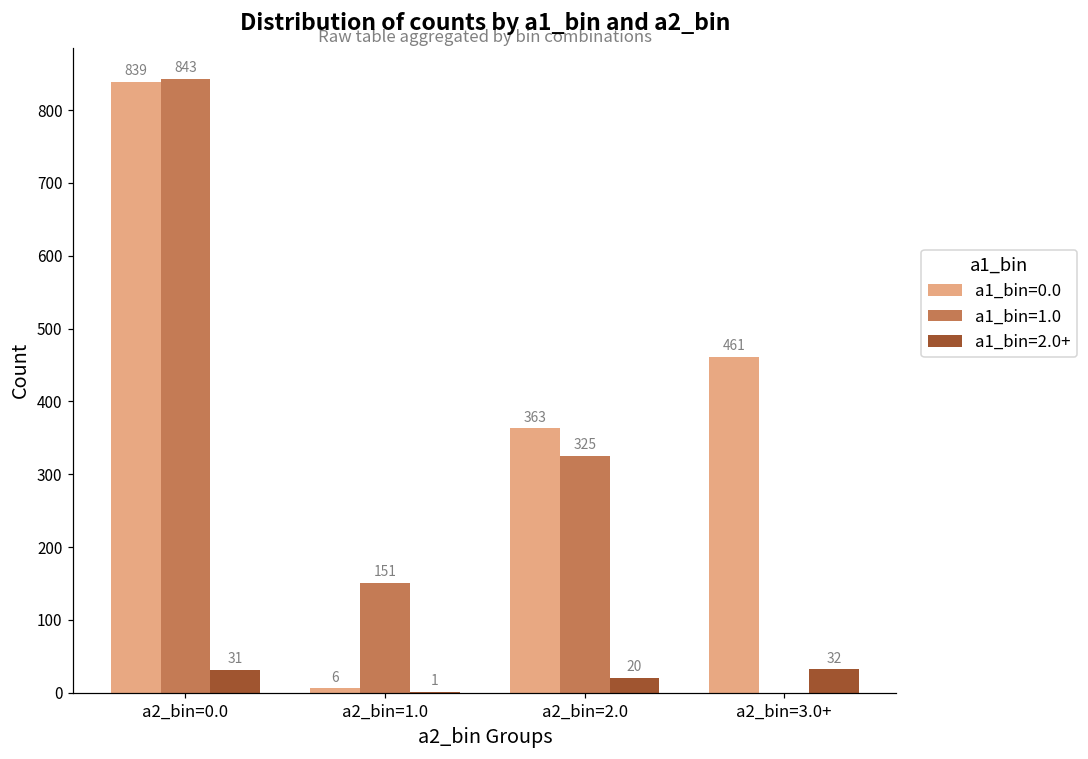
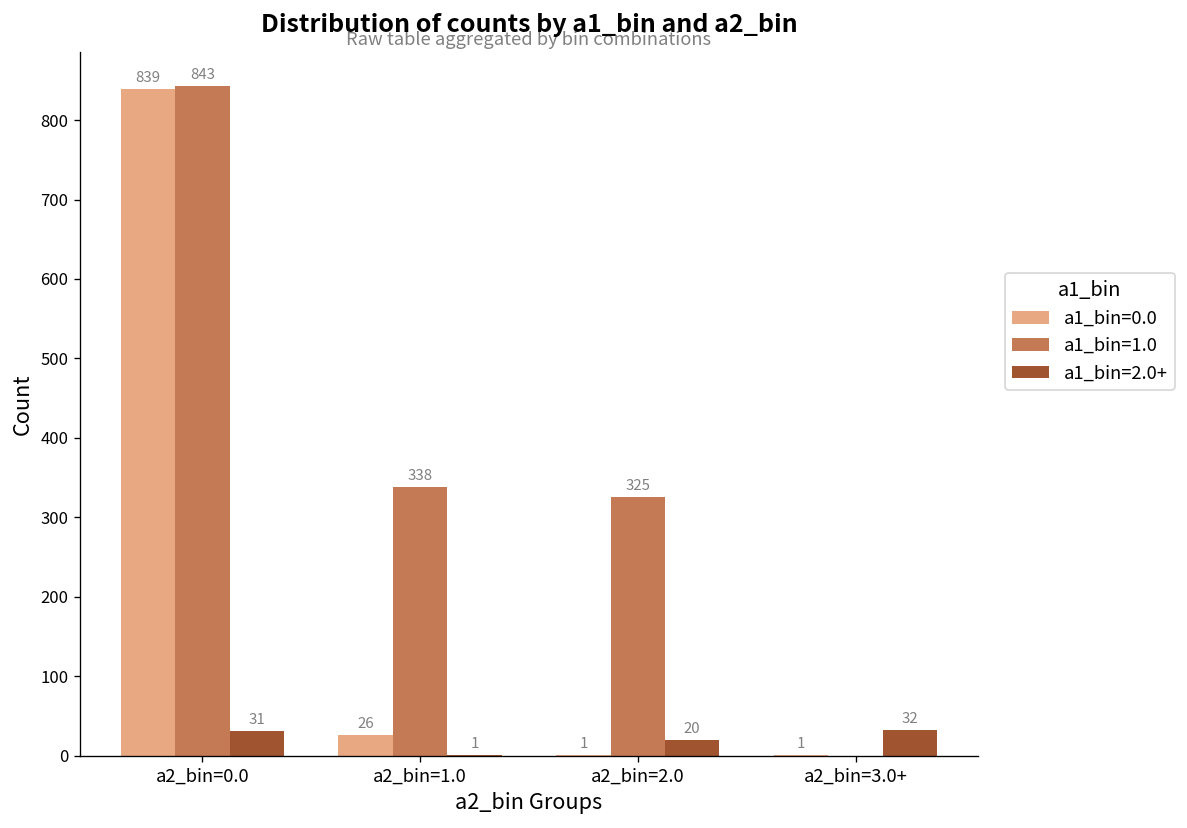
a1_bin=0.0, a2_bin=1.0: 6 -> 26
a1_bin=1.0, a2_bin=1.0: 151 -> 338
a1_bin=0.0, a2_bin=2.0: 363 -> 1
a1_bin=0.0, a2_bin=3.0+: 461 -> 1
